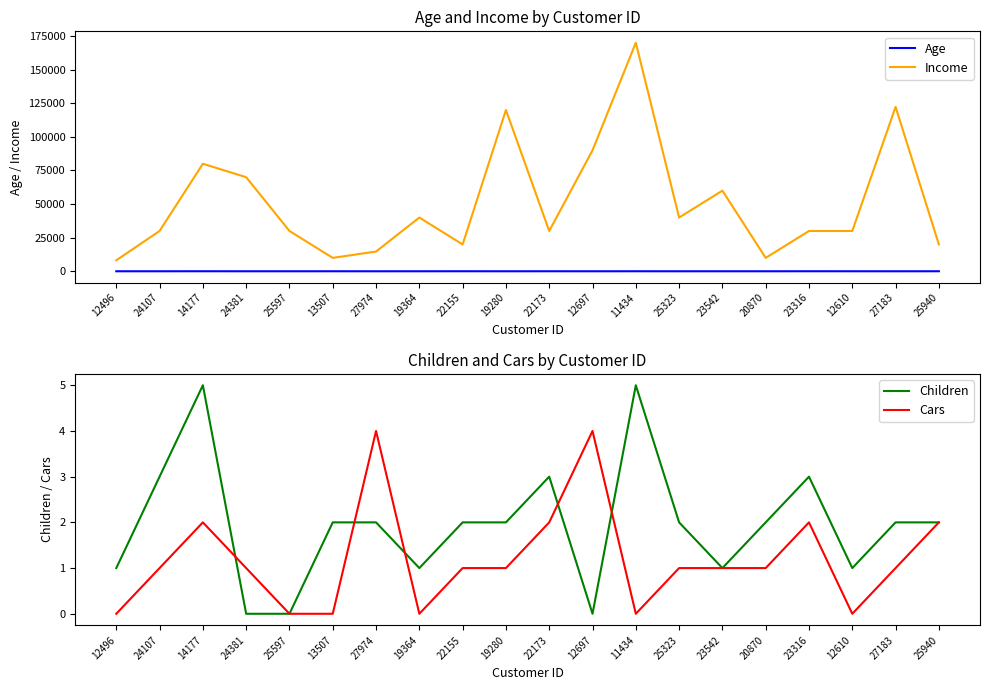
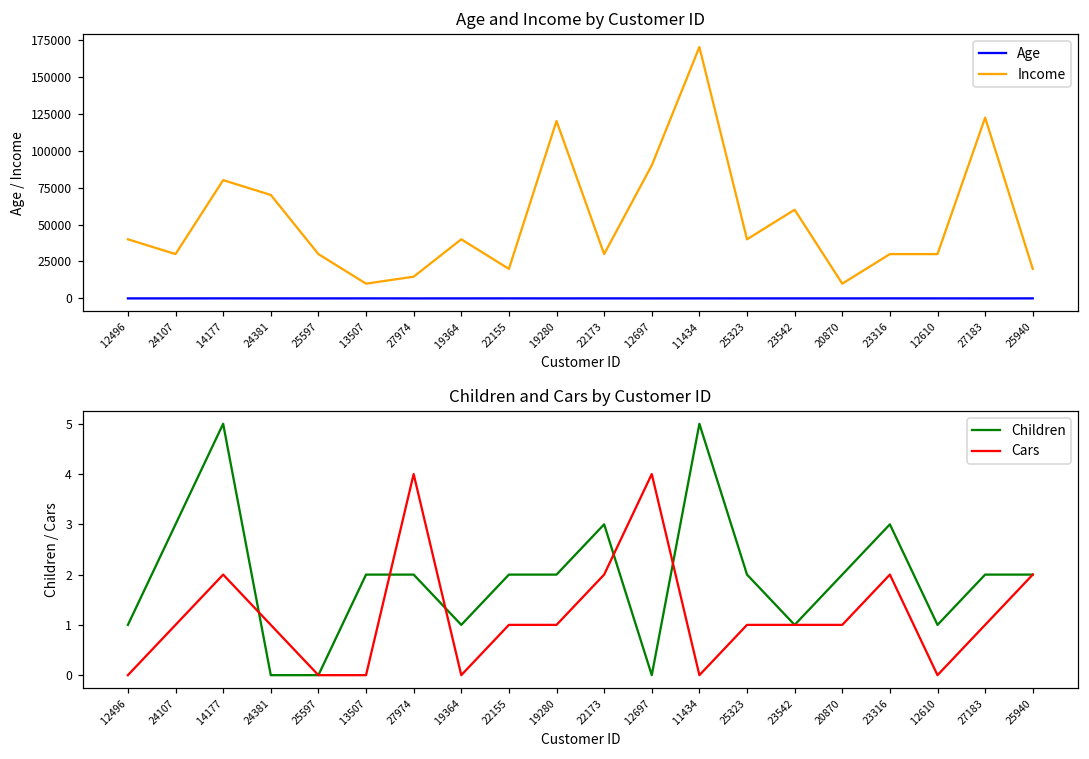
Age and Income by Customer ID, Income, 12496: 8000 -> 40000
